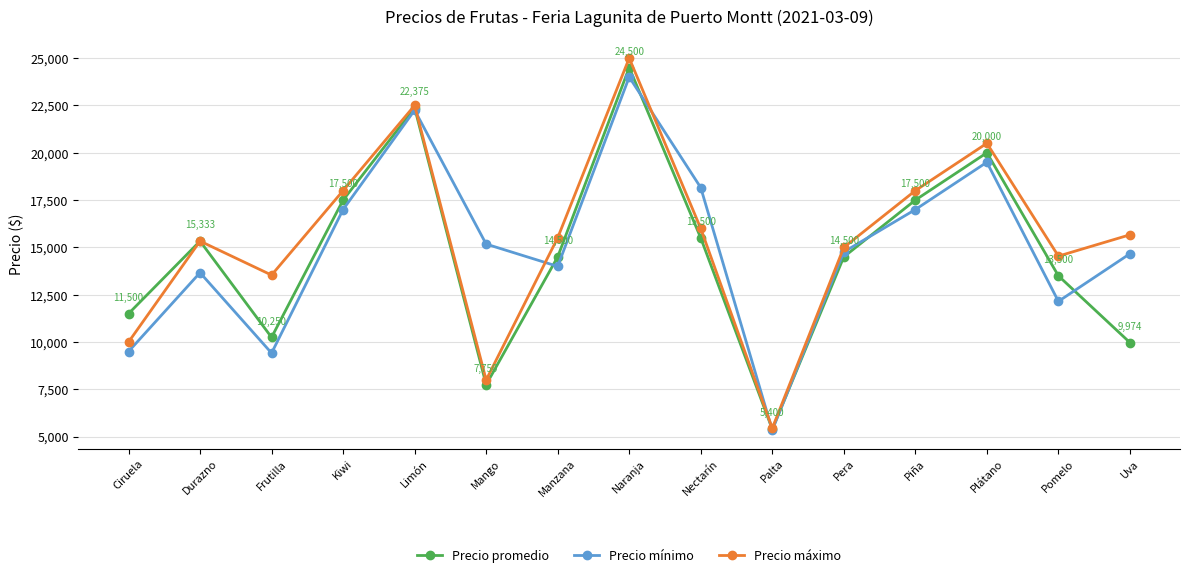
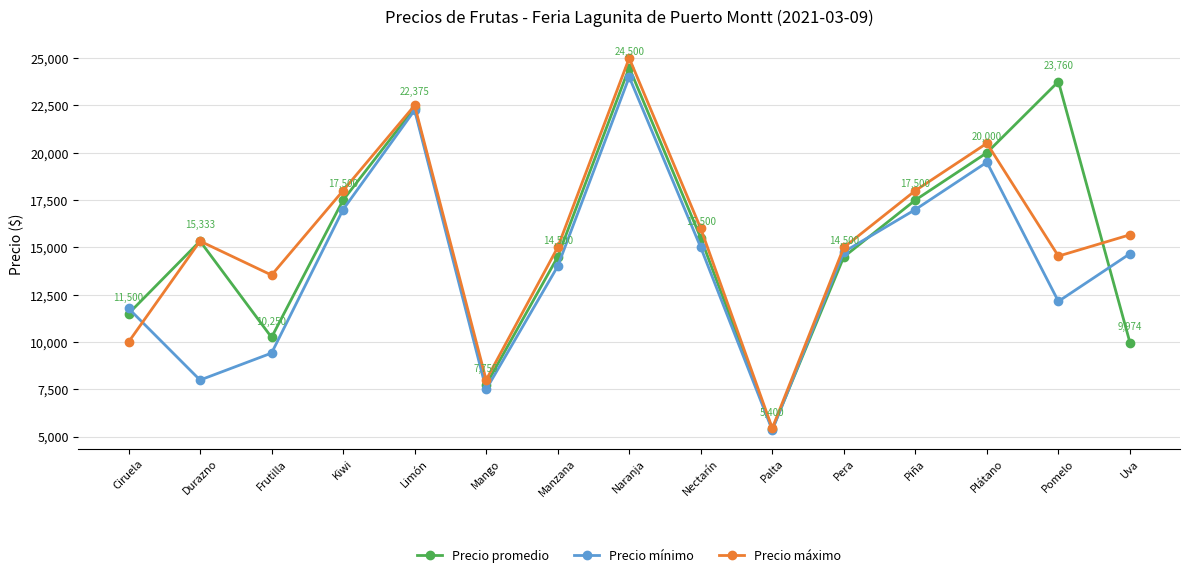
Precio mínimo, Ciruela: 9,500 -> 11,800
Precio mínimo, Durazno: 13,700 -> 8,000
Precio mínimo, Mango: 15,200 -> 7,500
Precio máximo, Manzana: 15,500 -> 15,000
Precio mínimo, Nectarín: 18,200 -> 15,000
Precio promedio, Pomelo: 13,500 -> 23,760
